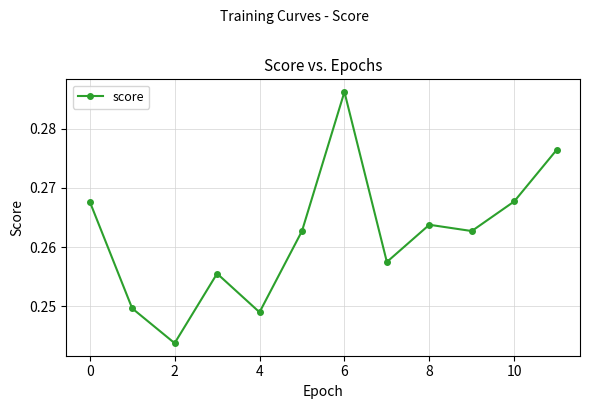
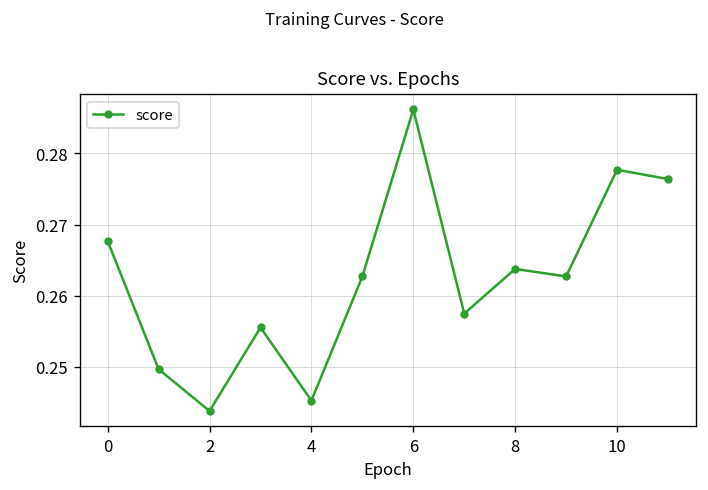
4: 0.249 -> 0.245
10: 0.268 -> 0.278
